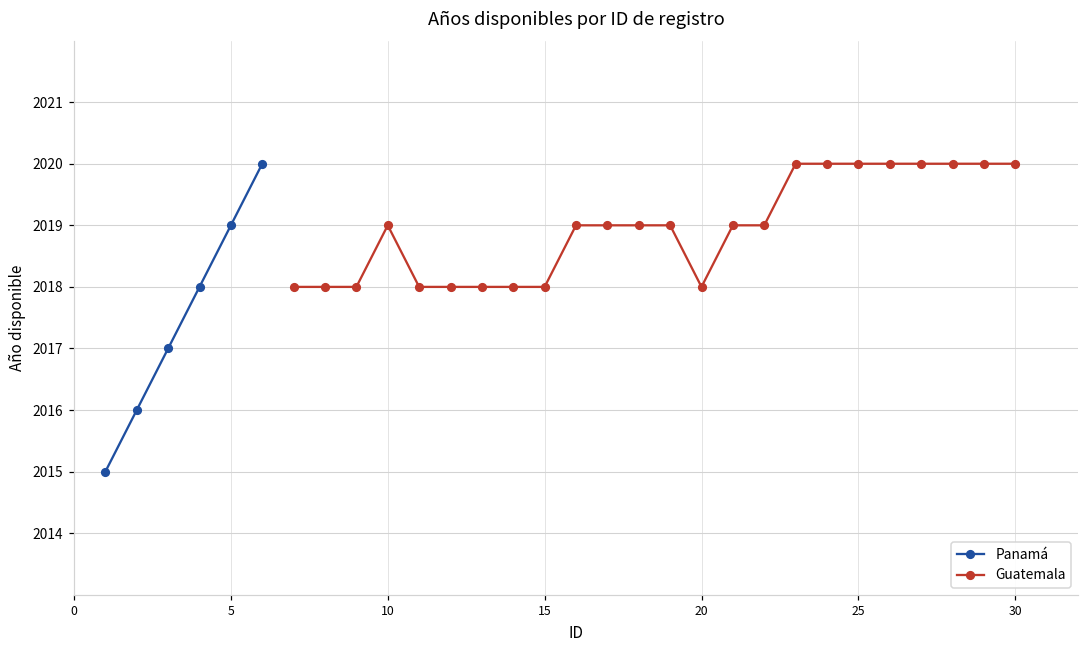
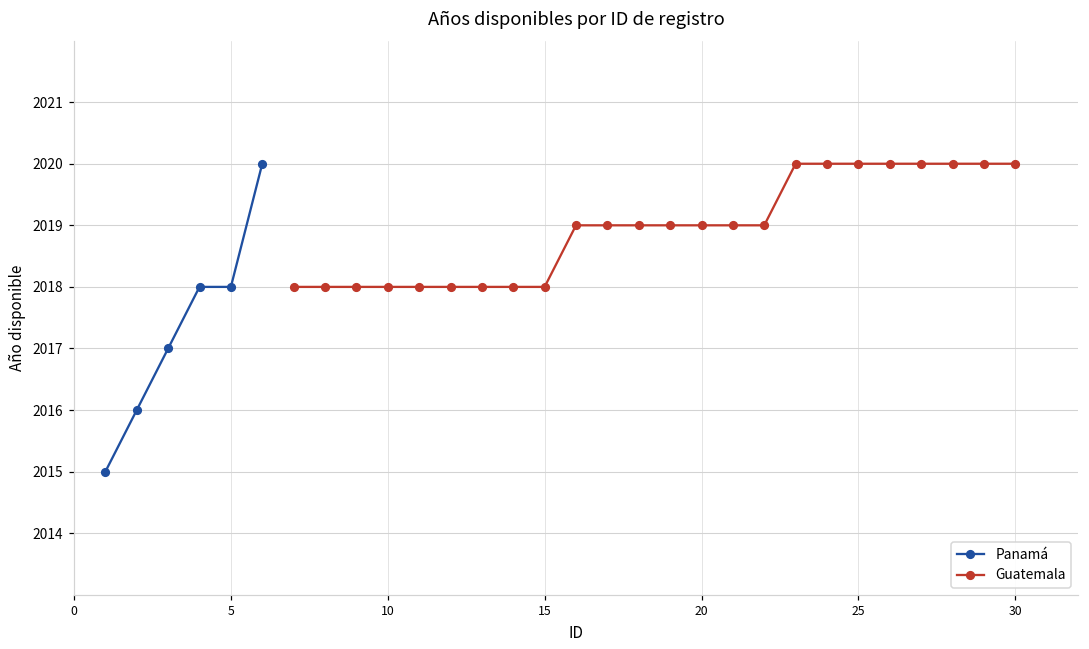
Panamá, 5: 2019 -> 2018
Guatemala, 10: 2019 -> 2018
Guatemala, 20: 2018 -> 2019
